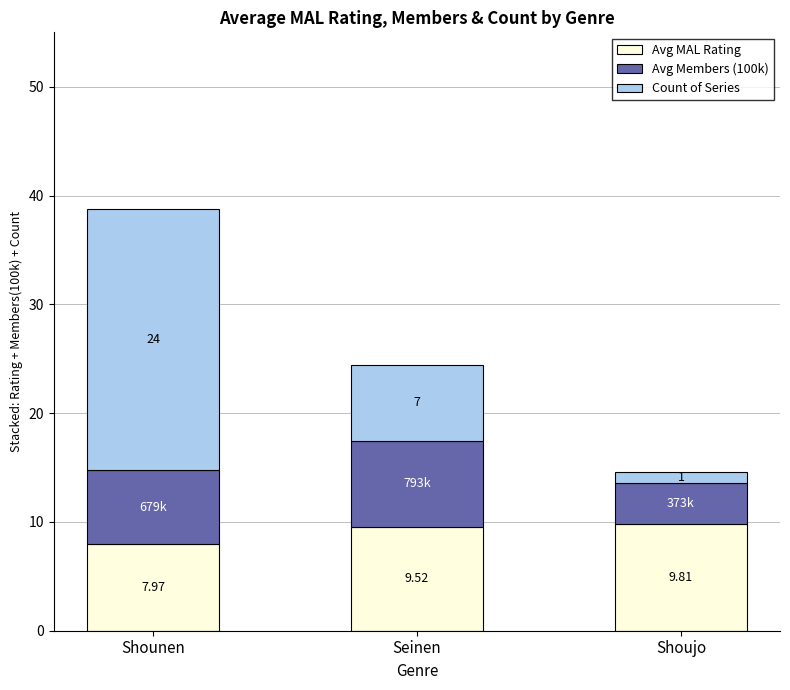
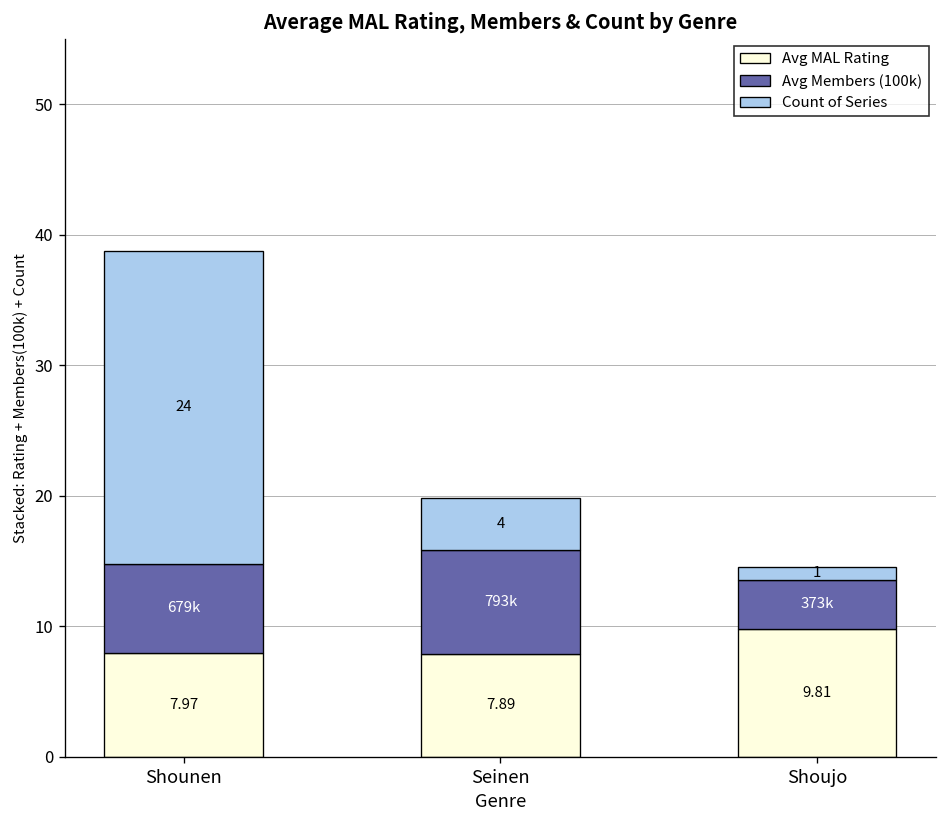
Avg MAL Rating, Seinen: 9.52 -> 7.89
Count of Series, Seinen: 7 -> 4
